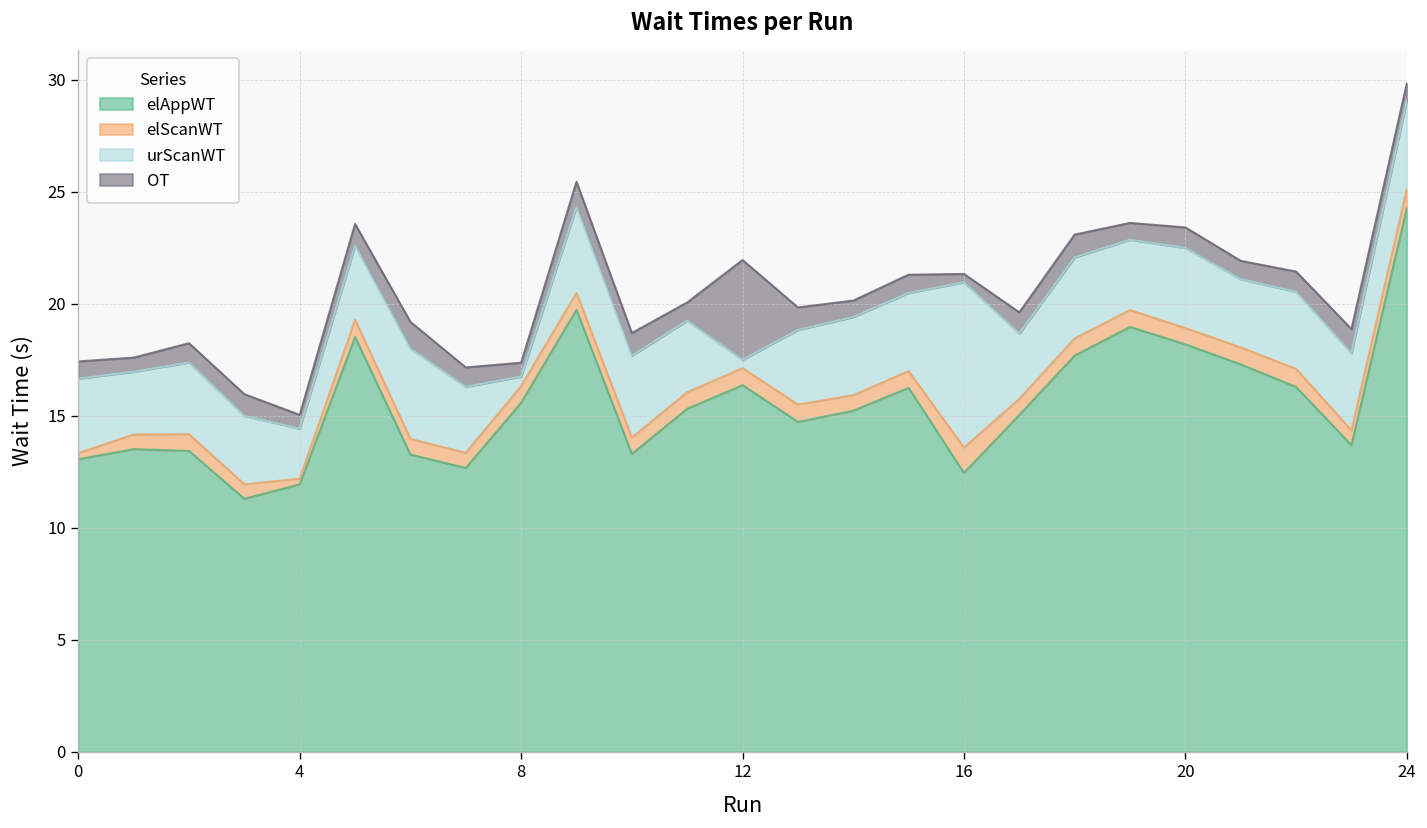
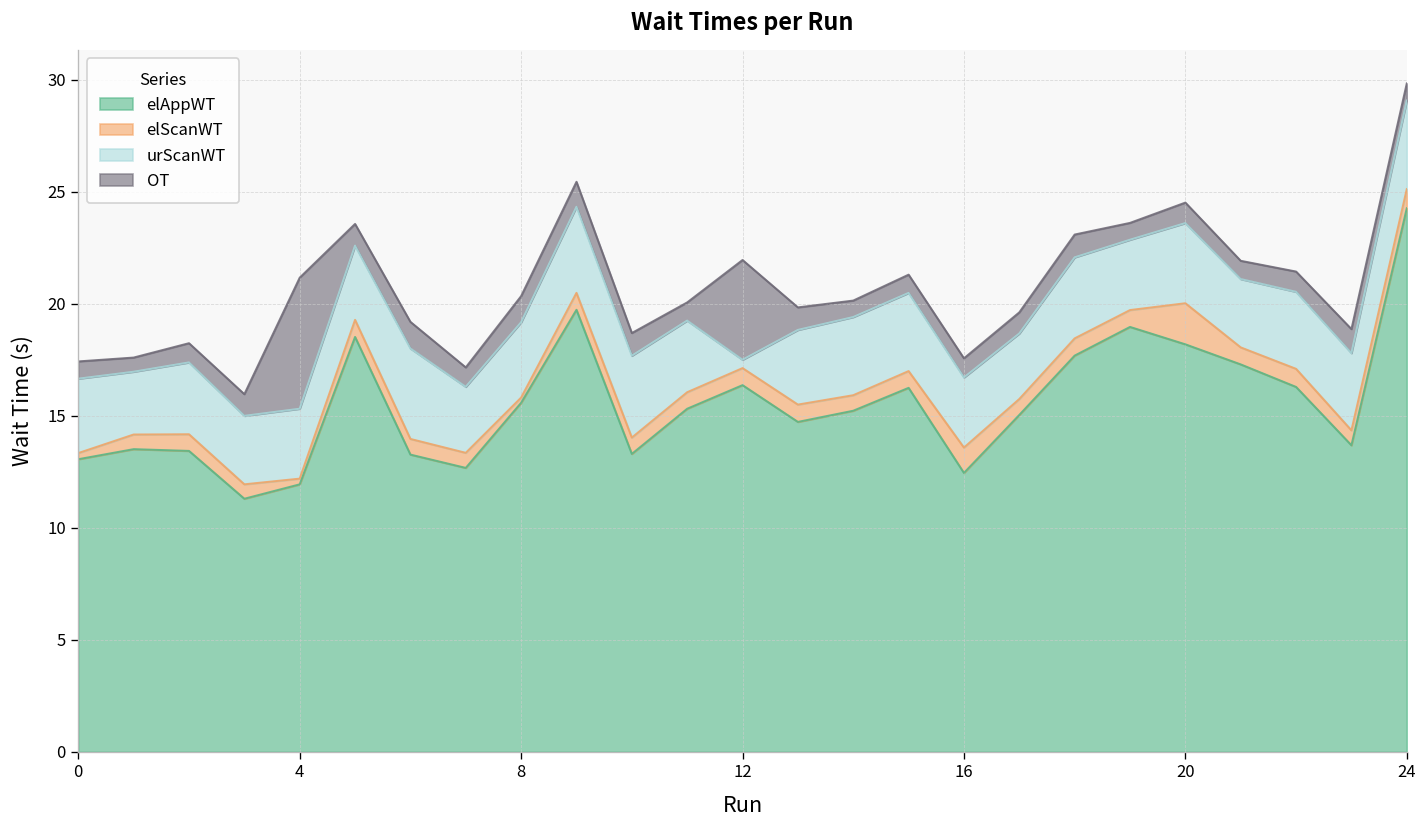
urScanWT, 4: 2.2 -> 3.1
OT, 4: 0.6 -> 5.8
elScanWT, 8: 0.7 -> 0.2
urScanWT, 8: 0.4 -> 3.4
OT, 8: 0.6 -> 1.2
urScanWT, 16: 7.4 -> 3.1
OT, 16: 0.4 -> 0.9
elScanWT, 20: 0.7 -> 1.8
